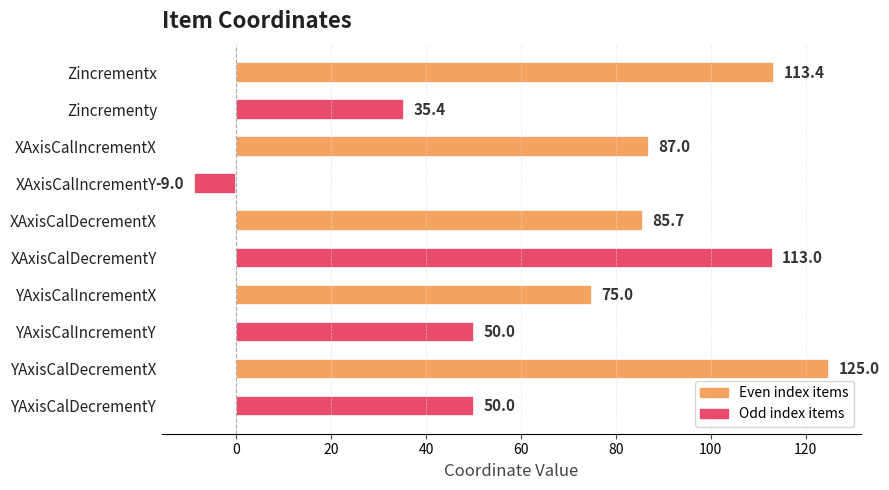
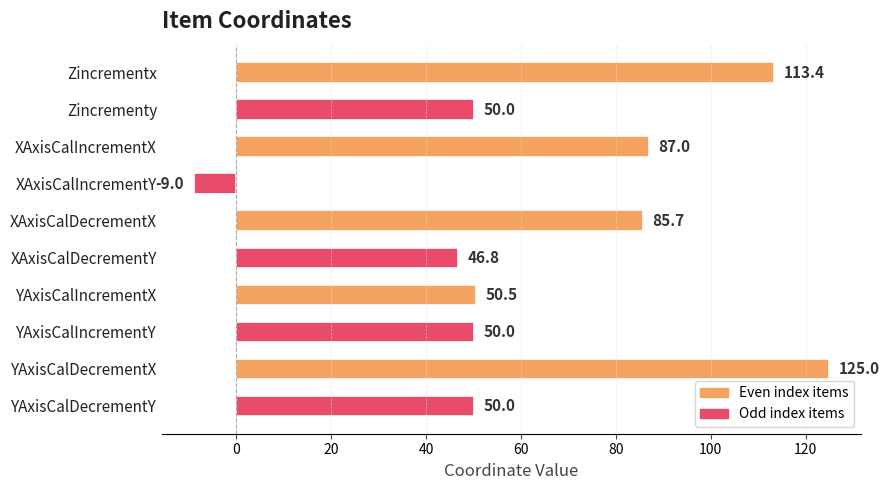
Zincrementy: 35.4 -> 50.0
XAxisCalDecrementY: 113.0 -> 46.8
YAxisCalIncrementX: 75.0 -> 50.5
